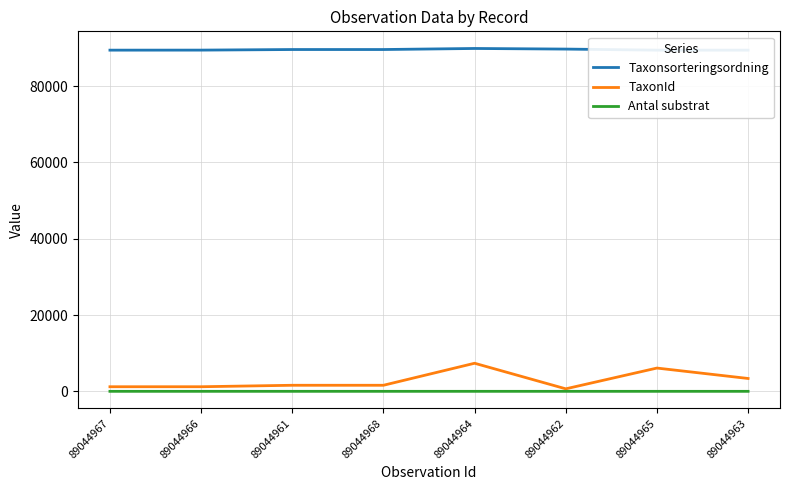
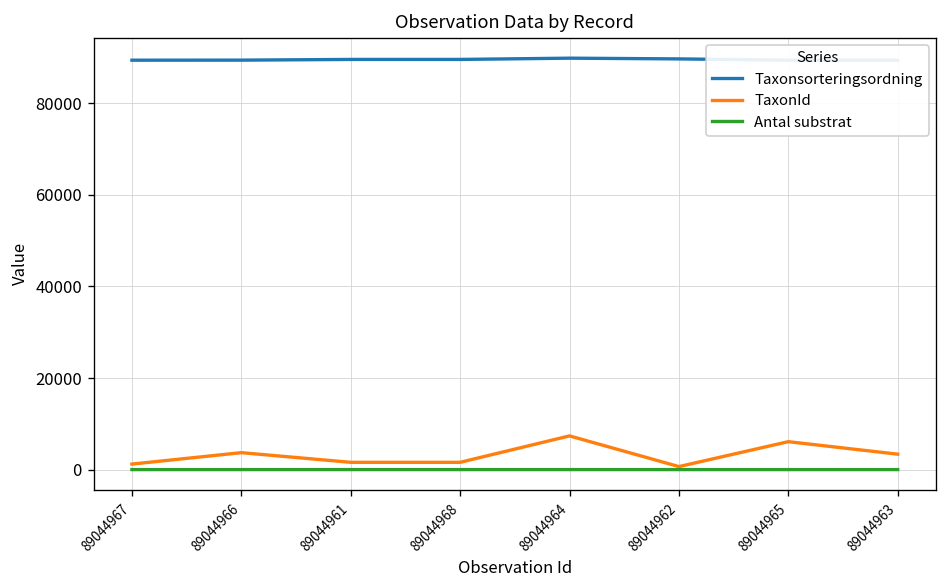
TaxonId, 89044966: 1000 -> 4000
